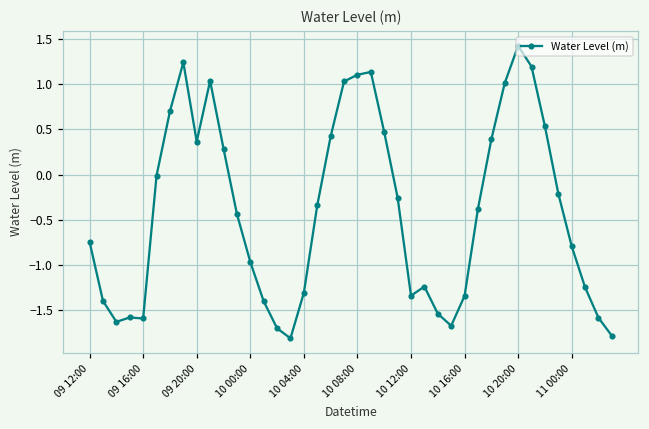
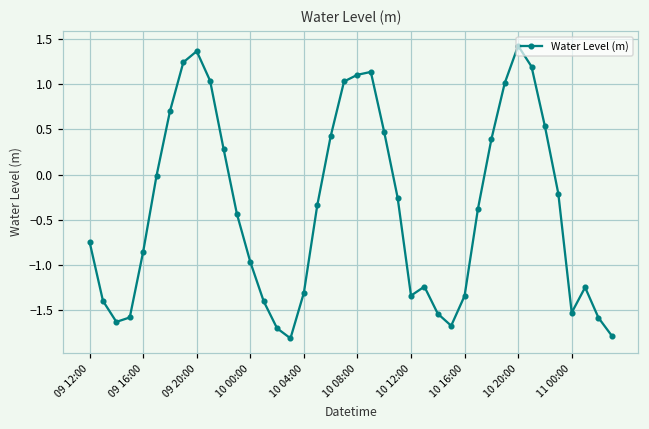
09 16:00: -1.6 -> -0.9
09 20:00: 0.4 -> 1.4
11 00:00: -0.8 -> -1.5
